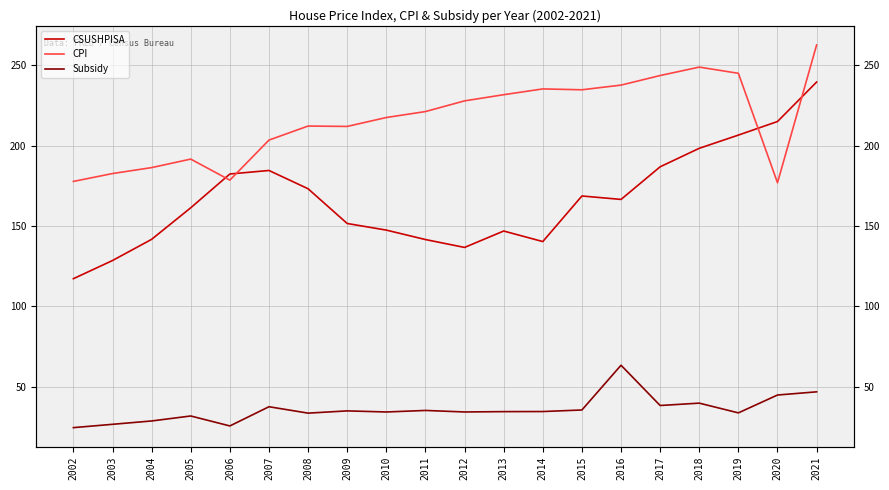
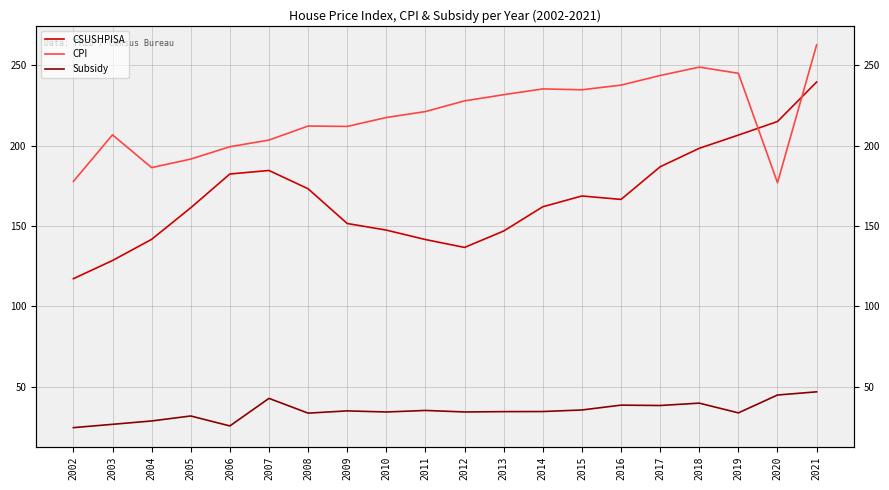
CPI, 2003: 183 -> 207
CPI, 2006: 179 -> 199
Subsidy, 2007: 37 -> 43
CSUSHPISA, 2014: 140 -> 162
Subsidy, 2016: 63 -> 38
